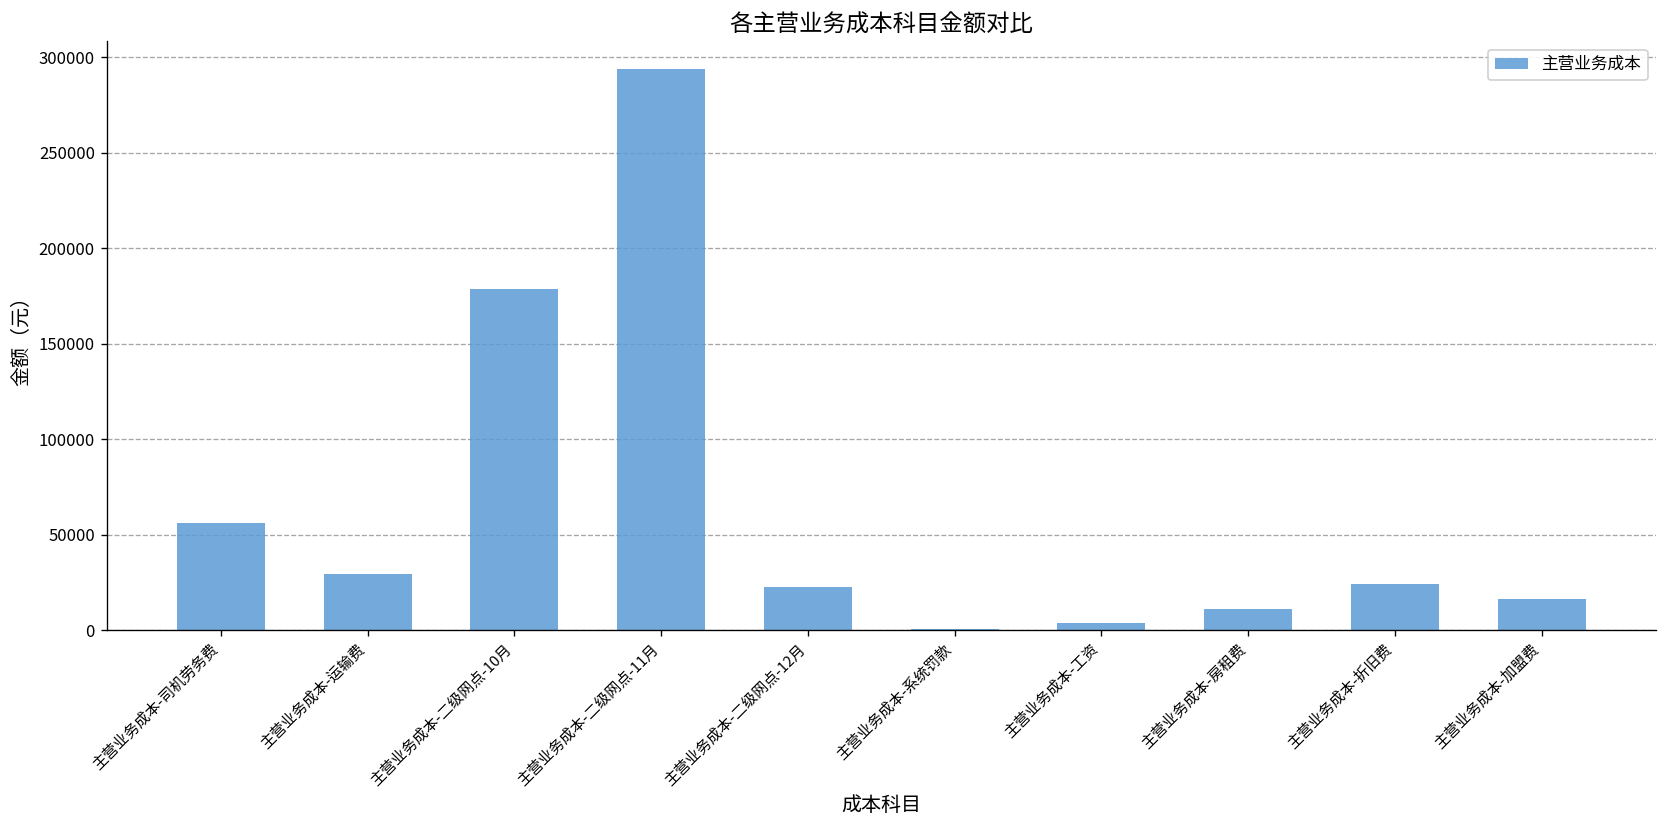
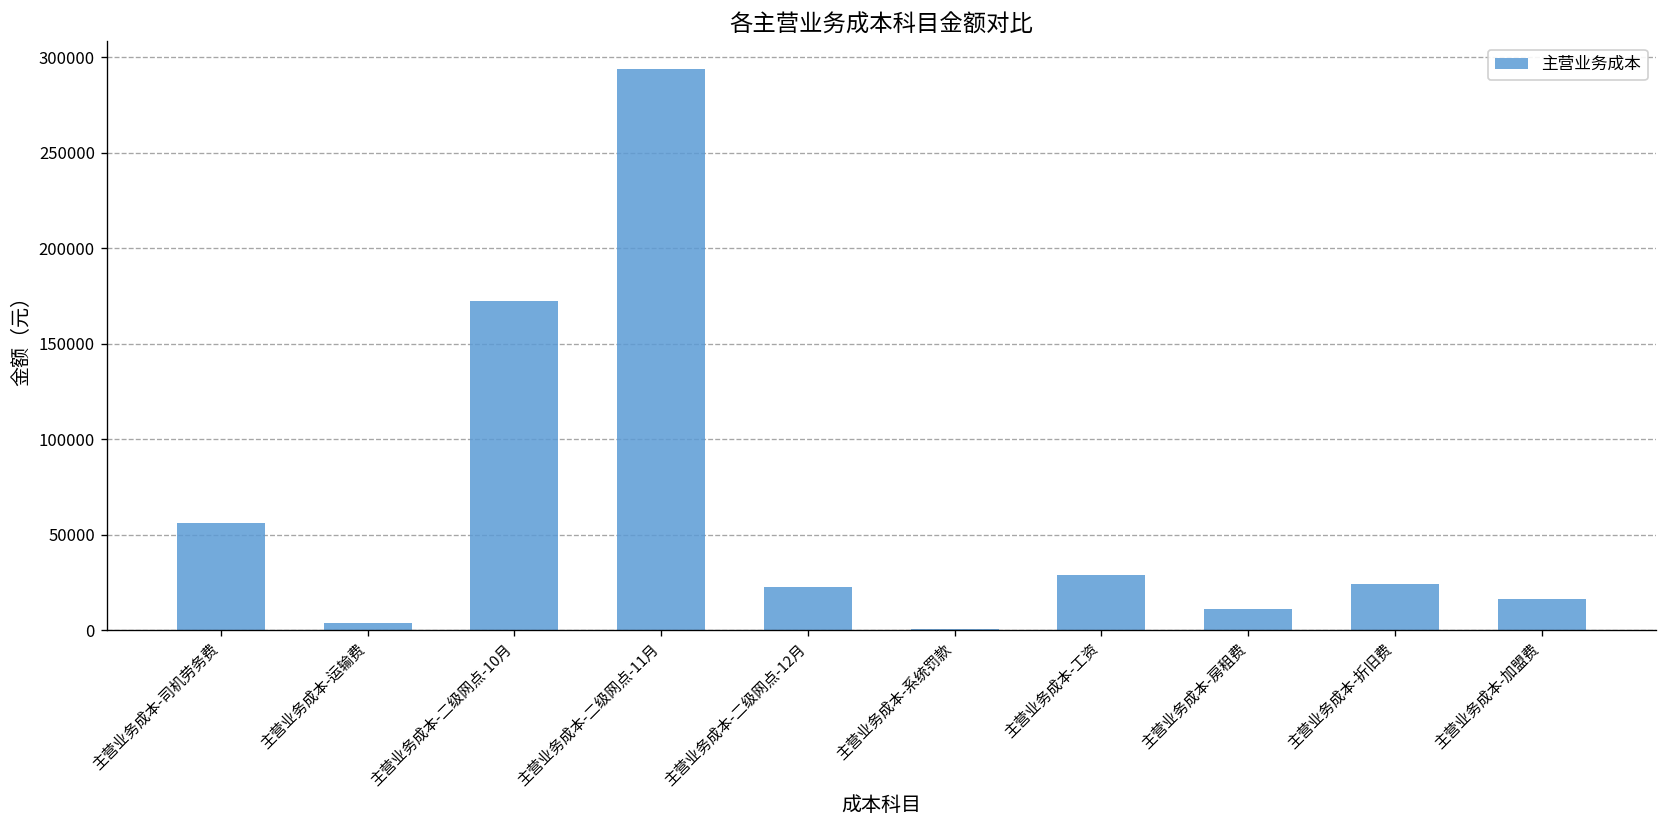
主营业务成本-运输费: 29000 -> 4000
主营业务成本-二级网点-10月: 179000 -> 173000
主营业务成本-工资: 4000 -> 29000
